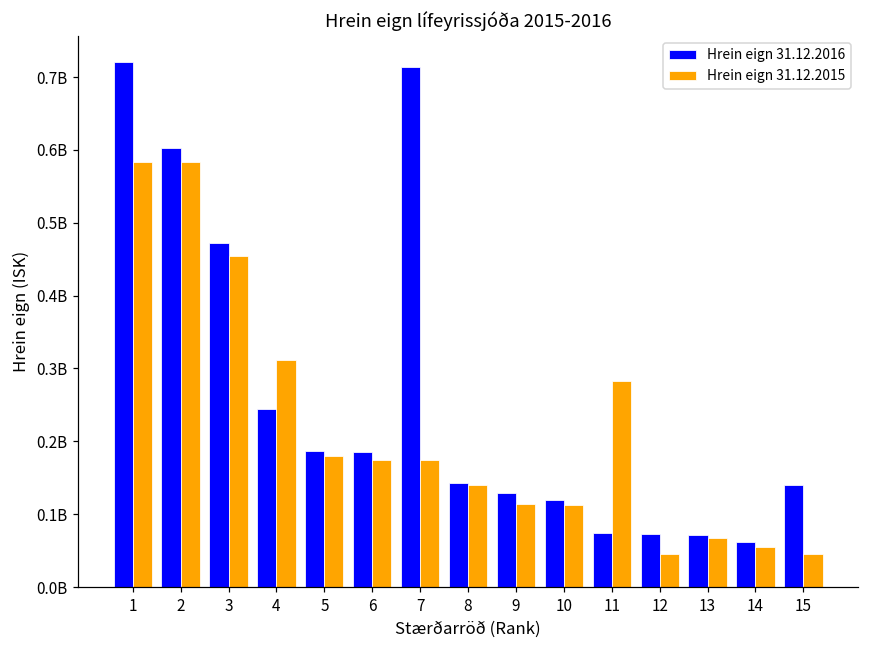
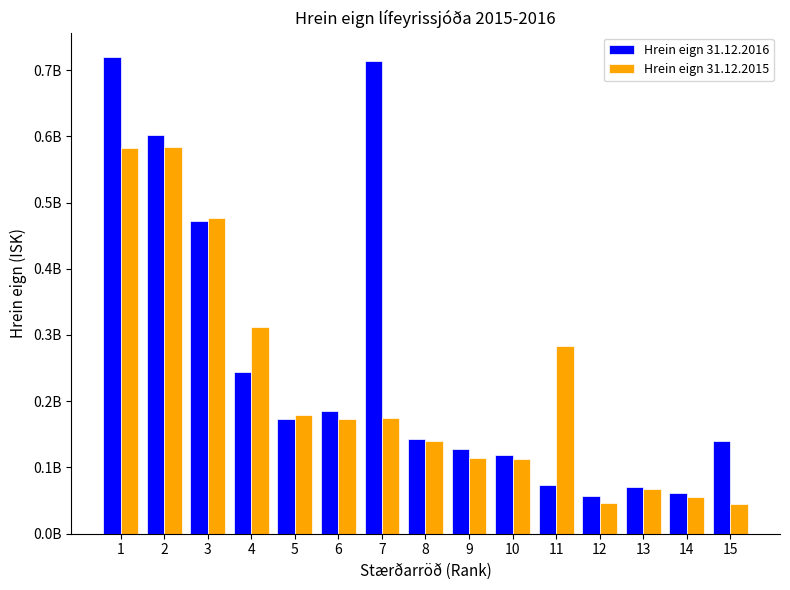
Hrein eign 31.12.2015, 3: 460000000 -> 480000000
Hrein eign 31.12.2016, 5: 190000000 -> 170000000
Hrein eign 31.12.2016, 12: 70000000 -> 60000000
